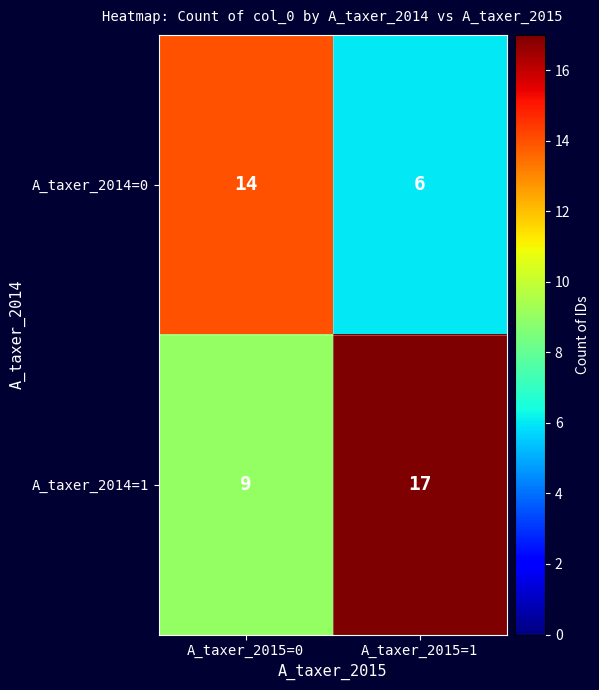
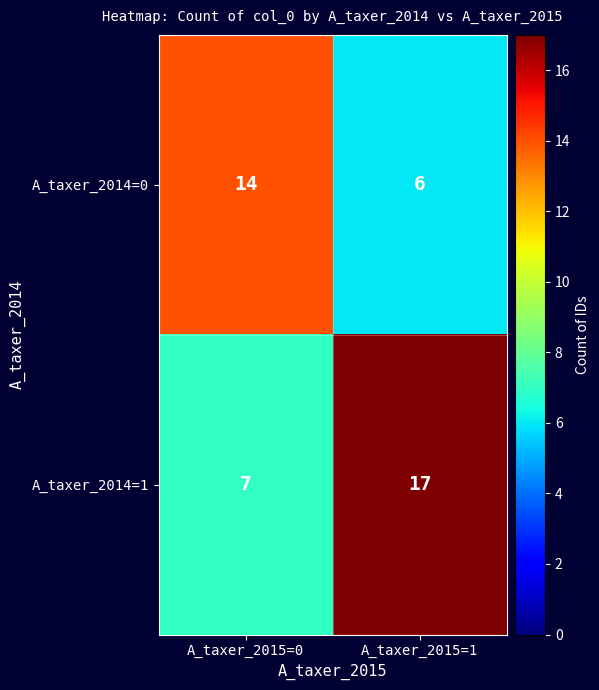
A_taxer_2014=1, A_taxer_2015=0: 9 -> 7
